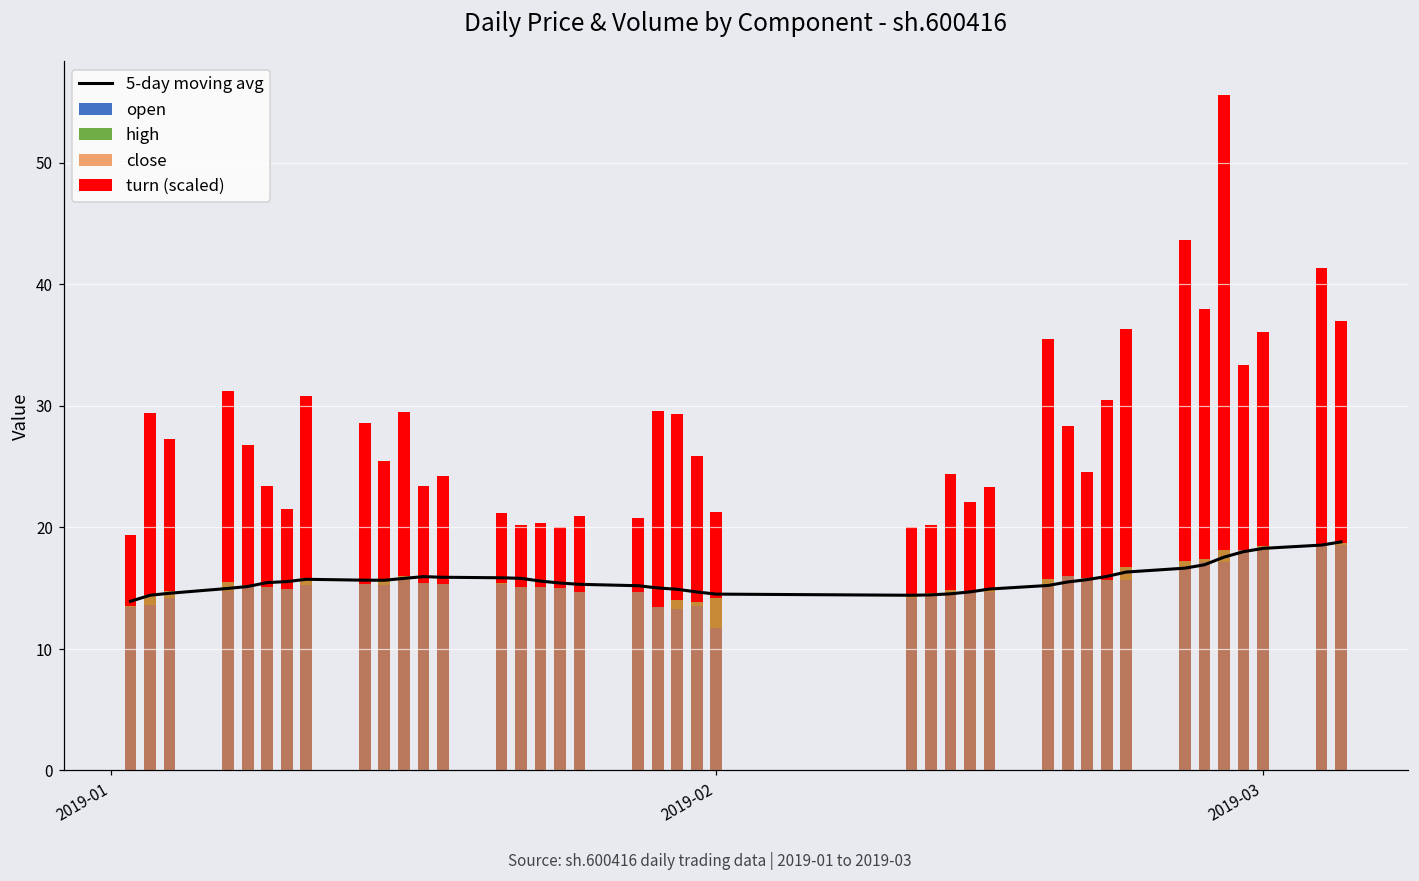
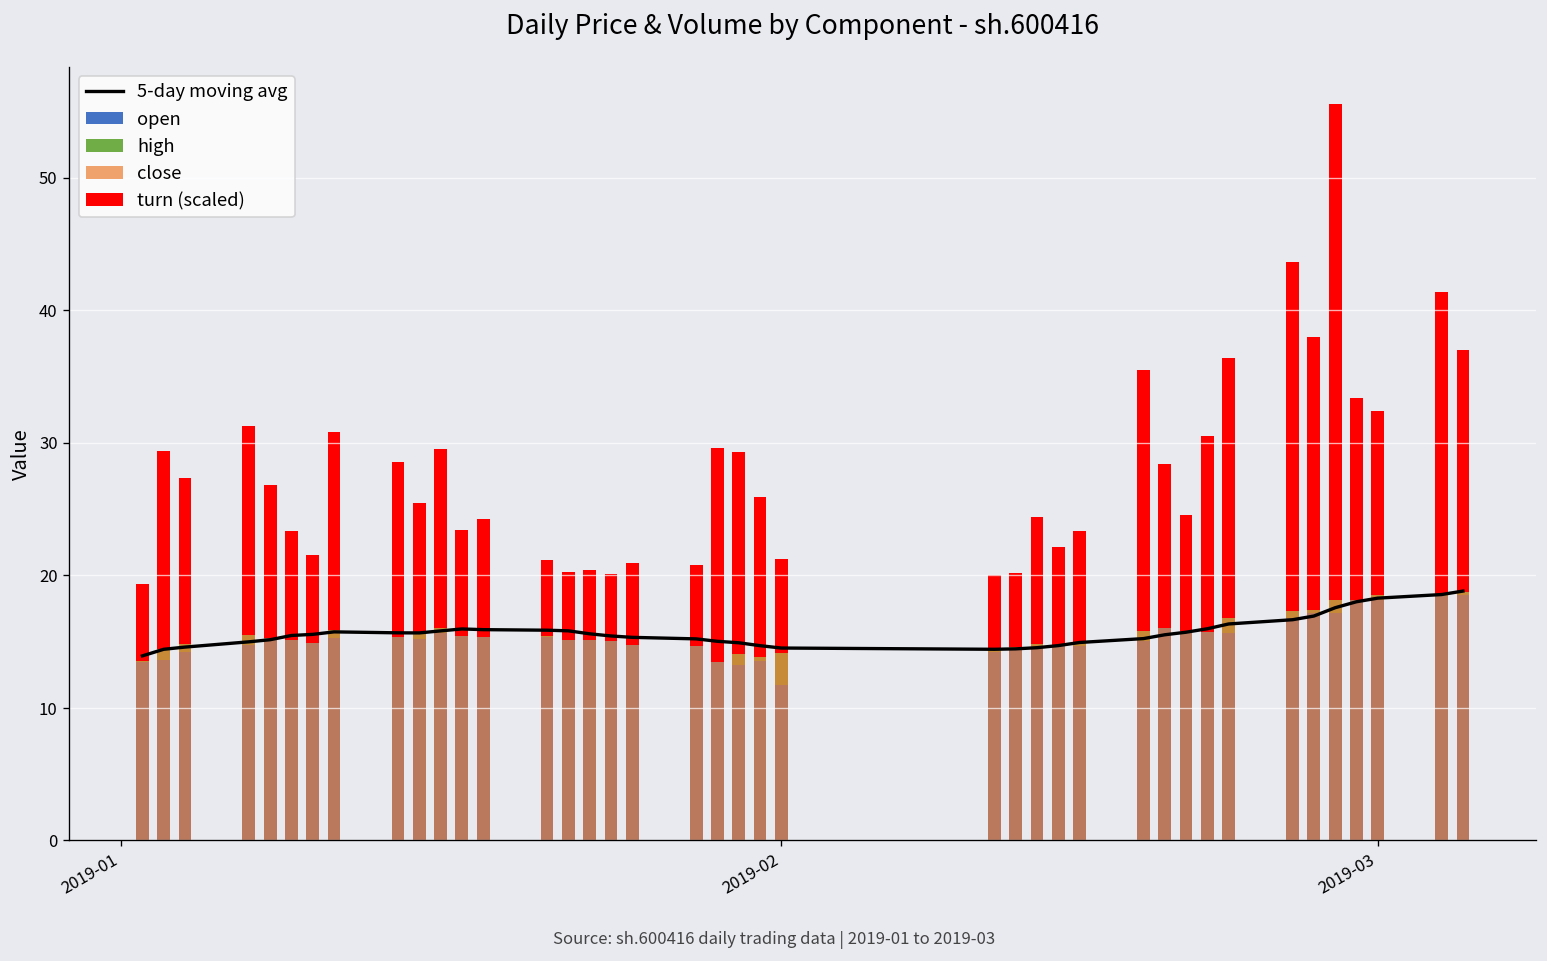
turn (scaled), 2019-03: 17.6 -> 13.9
